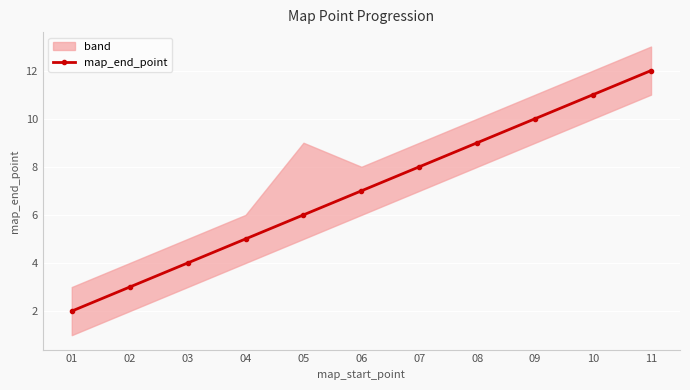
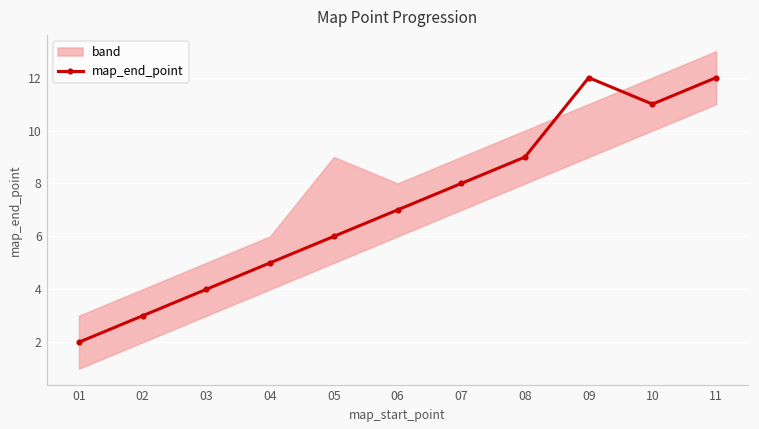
map_end_point, 09: 10 -> 12
